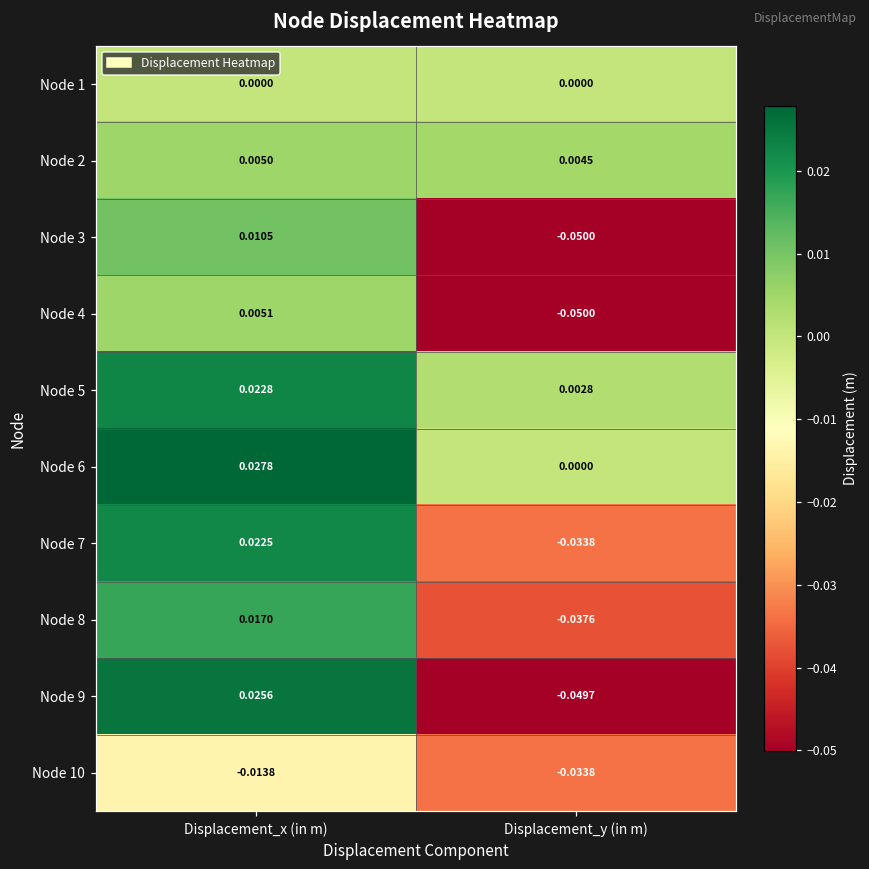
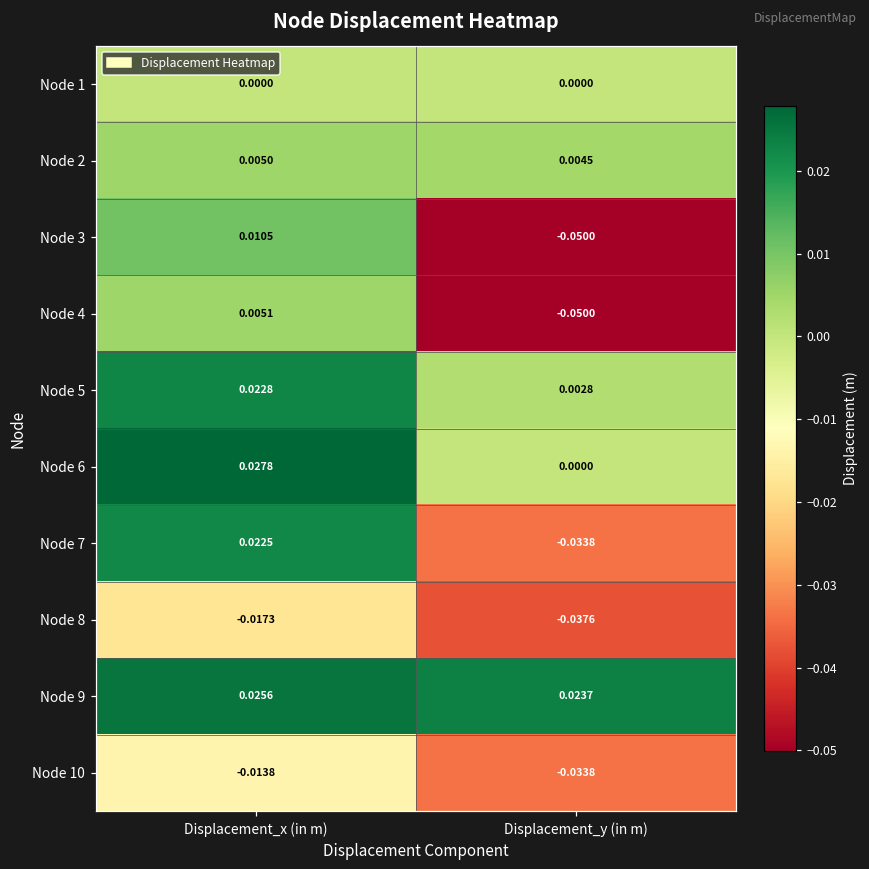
Node 8, Displacement_x (in m): 0.0170 -> -0.0173
Node 9, Displacement_y (in m): -0.0497 -> 0.0237
